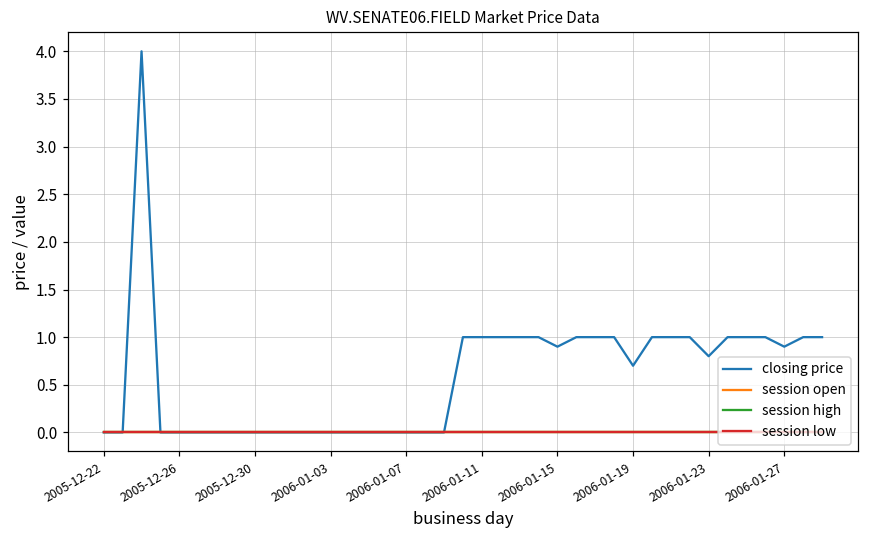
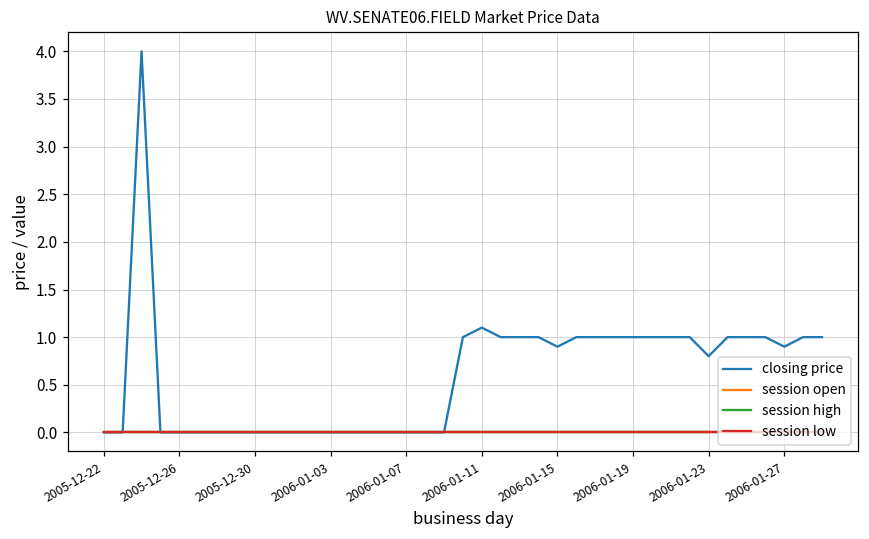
closing price, 2006-01-11: 1.0 -> 1.1
closing price, 2006-01-19: 0.7 -> 1.0
